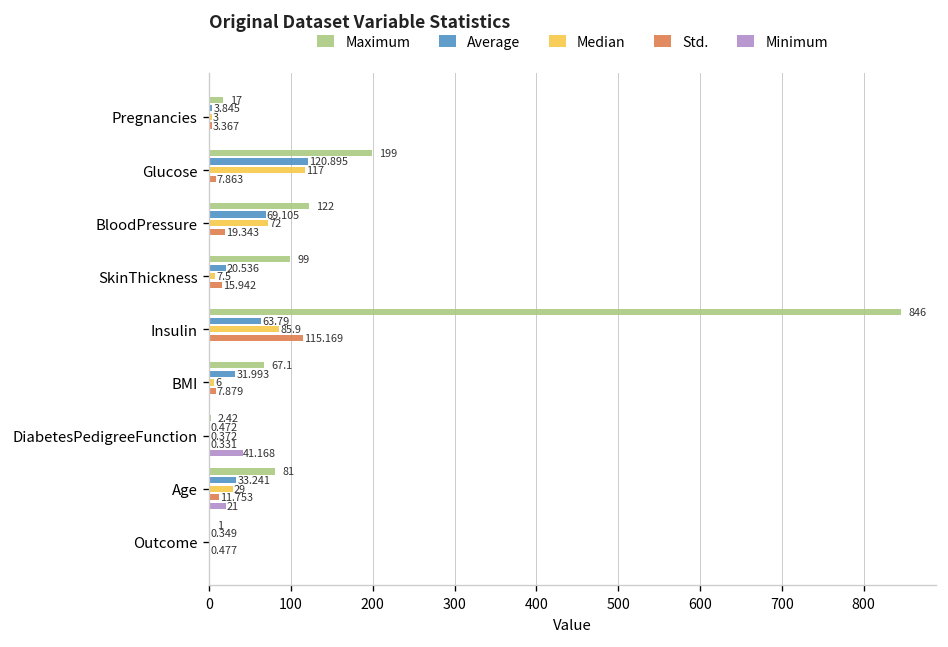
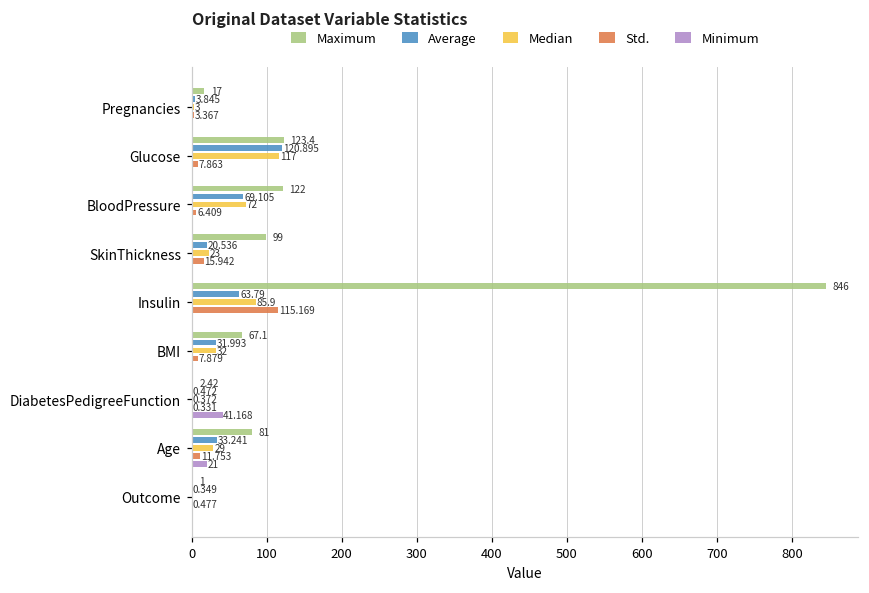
Maximum, Glucose: 199 -> 123.4
Std., BloodPressure: 19.343 -> 6.409
Median, SkinThickness: 7.5 -> 23
Median, BMI: 6 -> 32
